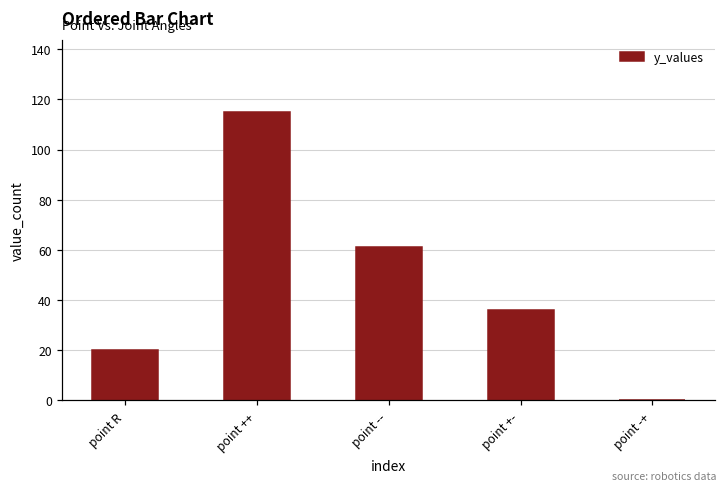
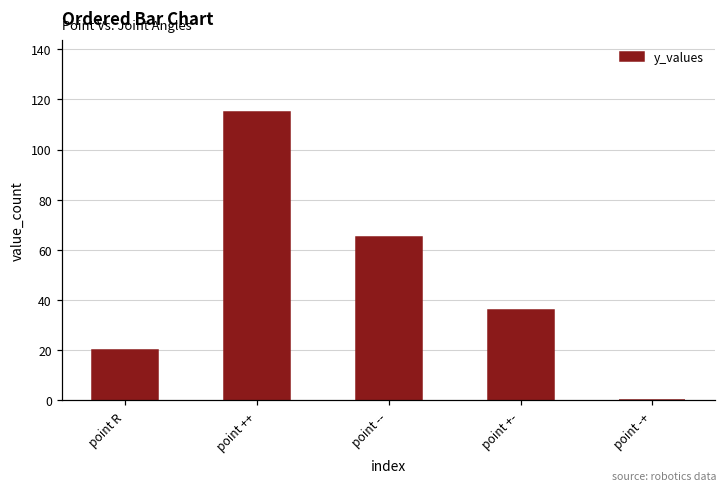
point --: 61 -> 65
